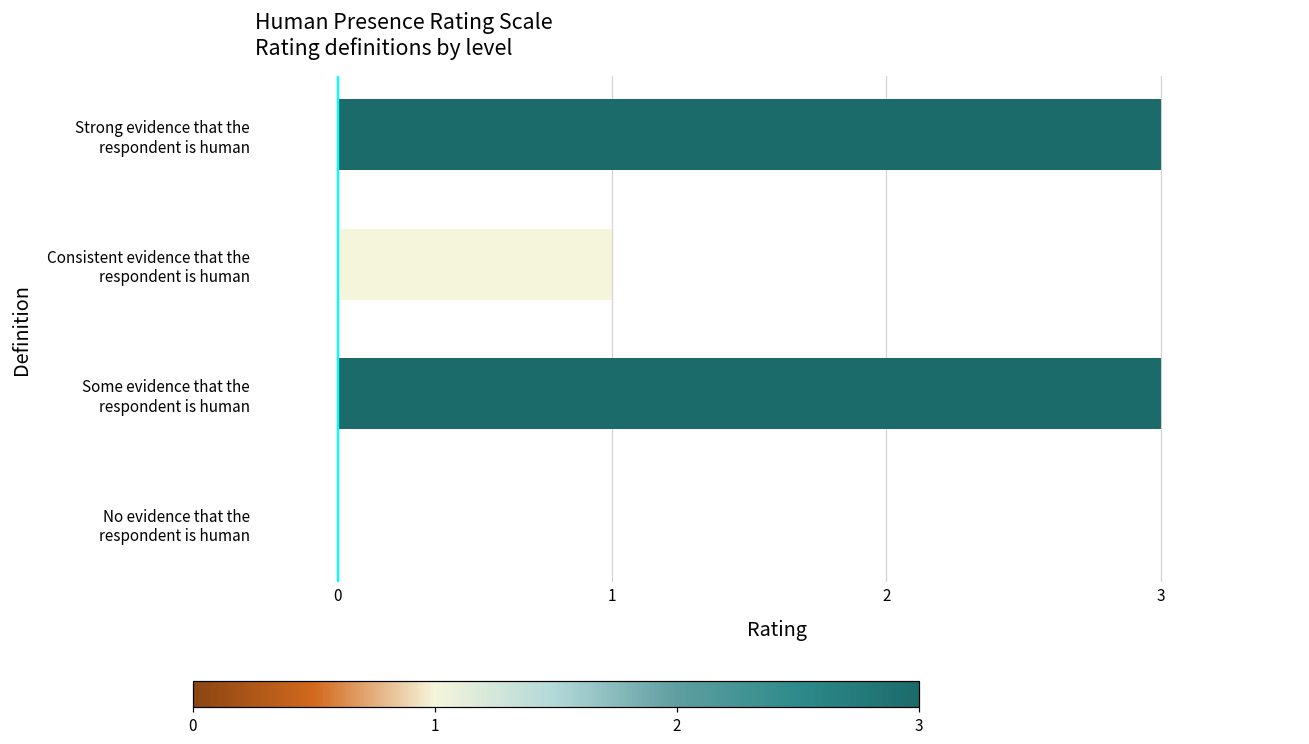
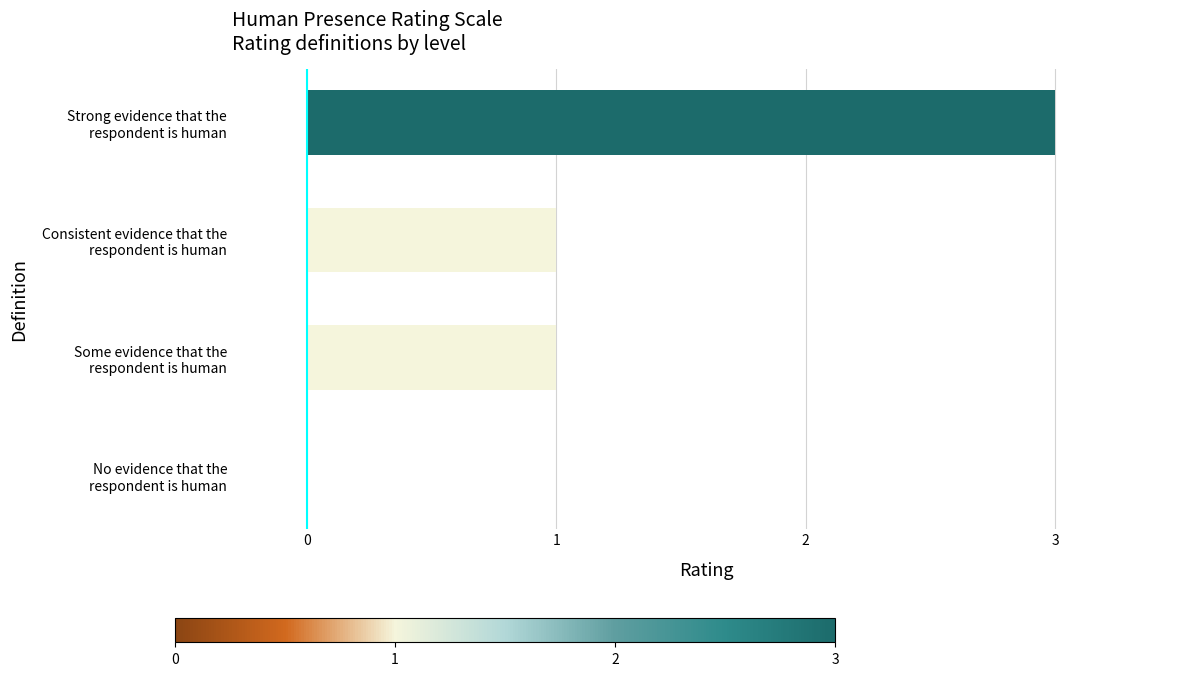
Some evidence that the respondent is human: 3 -> 1
